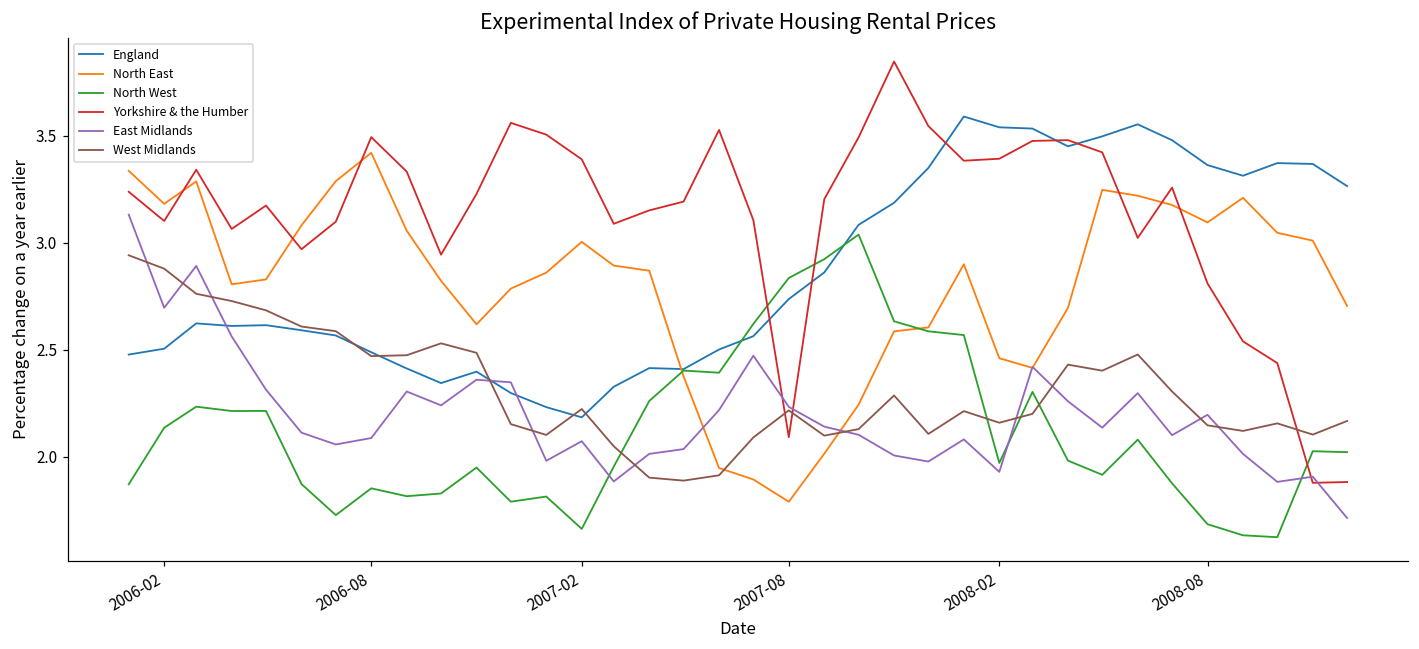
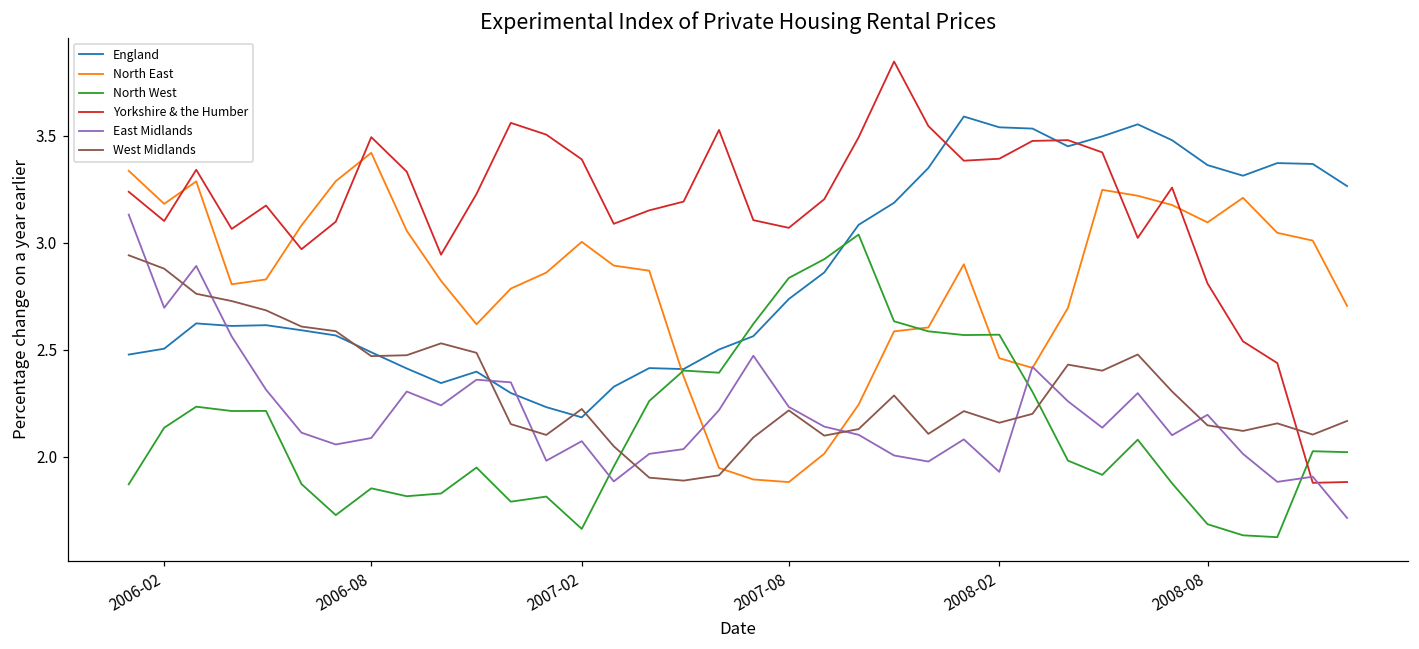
North East, 2007-08: 1.79 -> 1.88
Yorkshire & the Humber, 2007-08: 2.09 -> 3.07
North West, 2008-02: 1.97 -> 2.57
